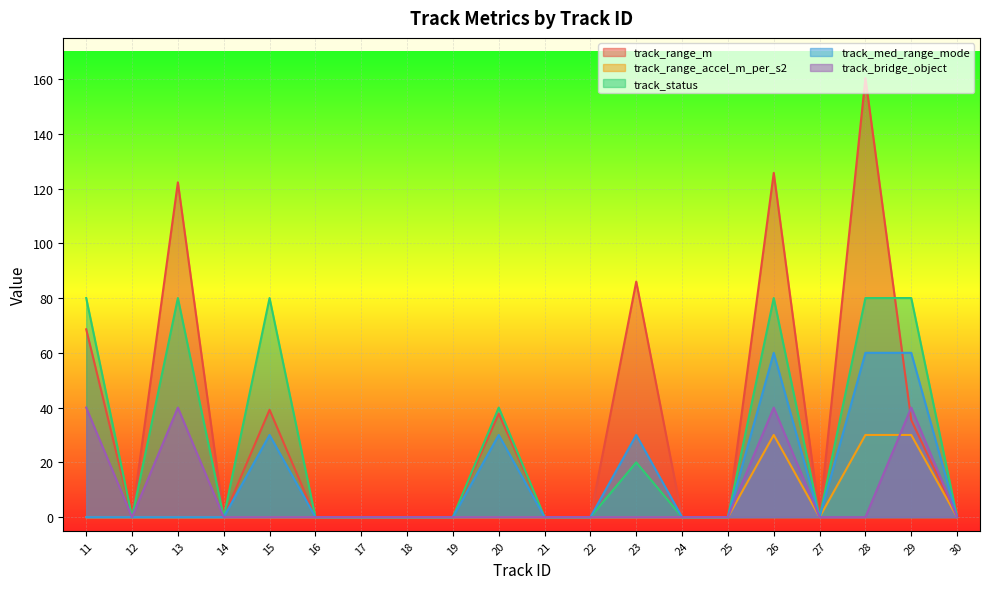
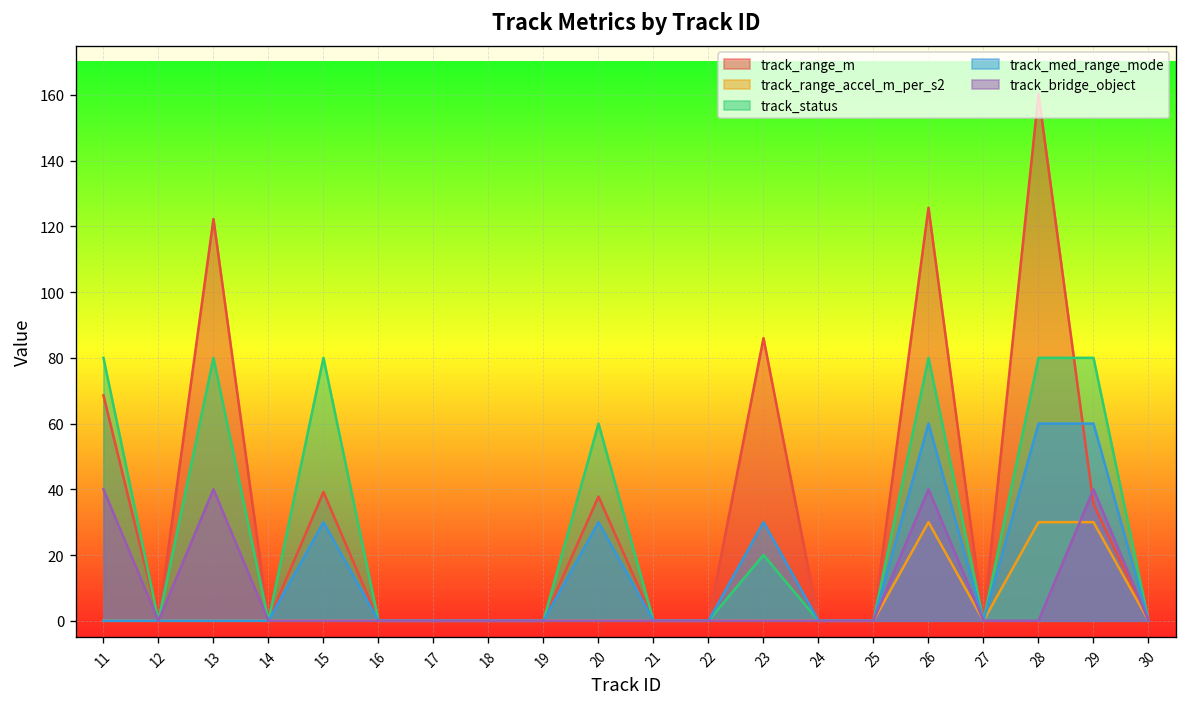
track_status, 20: 40 -> 60
